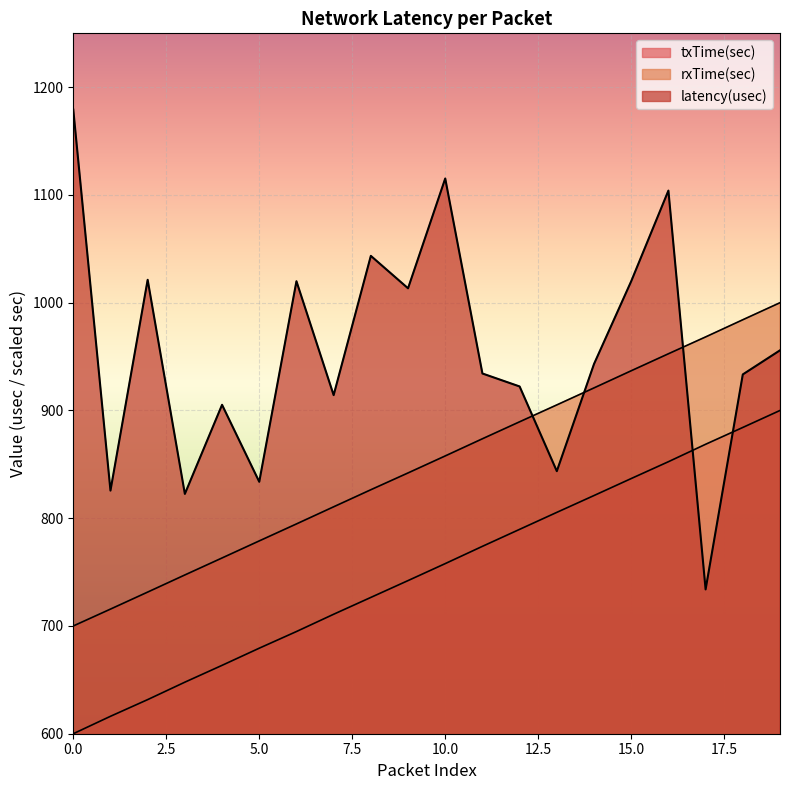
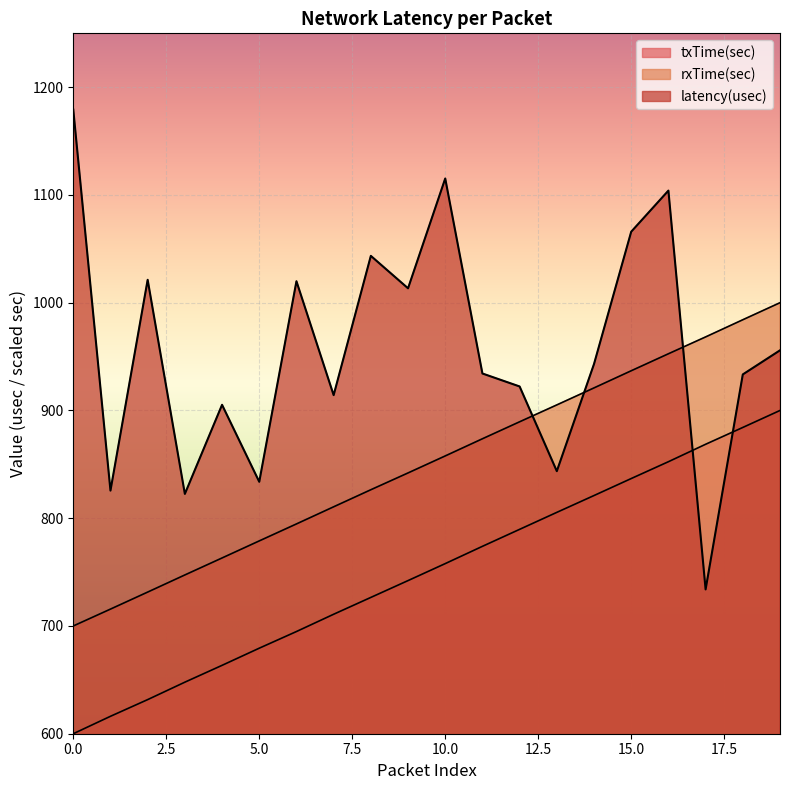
latency(usec), 15.0: 1020 -> 1066
